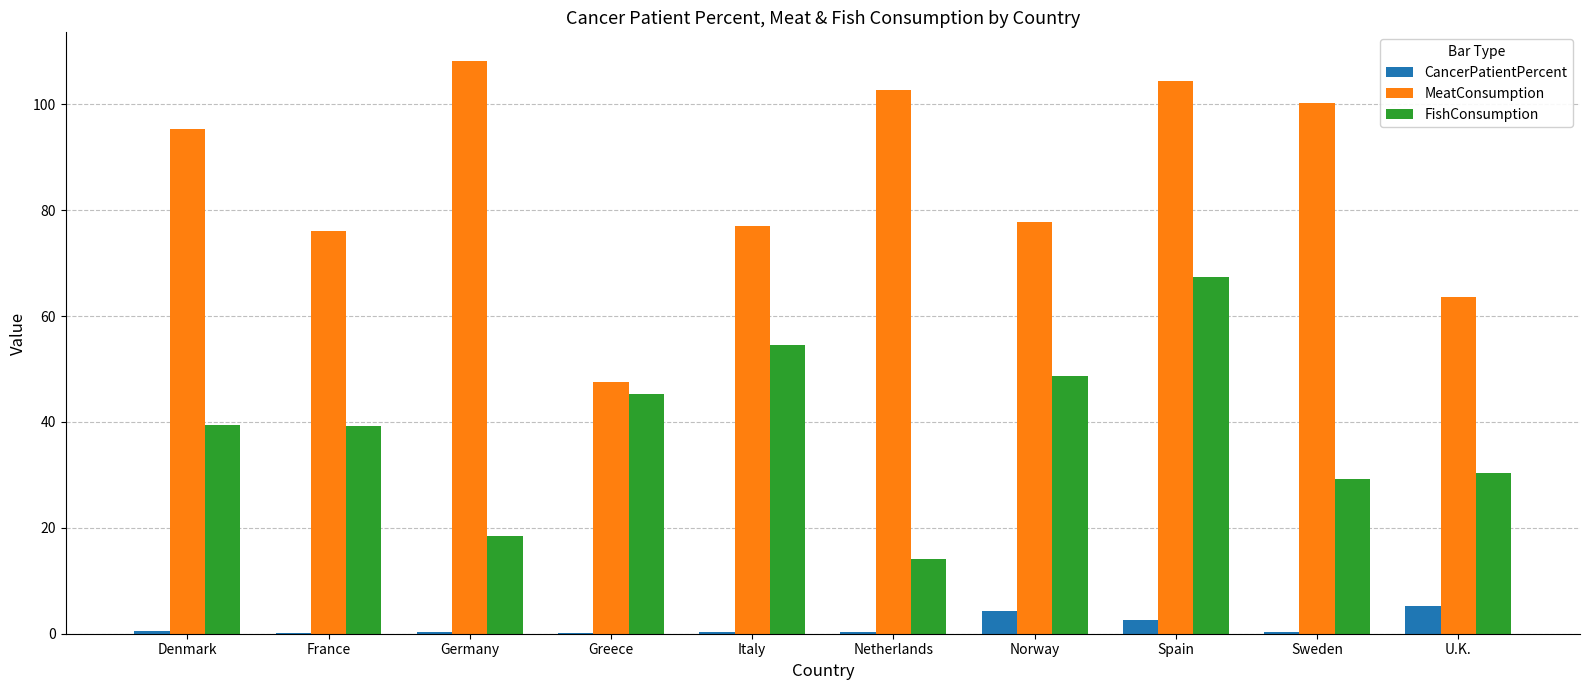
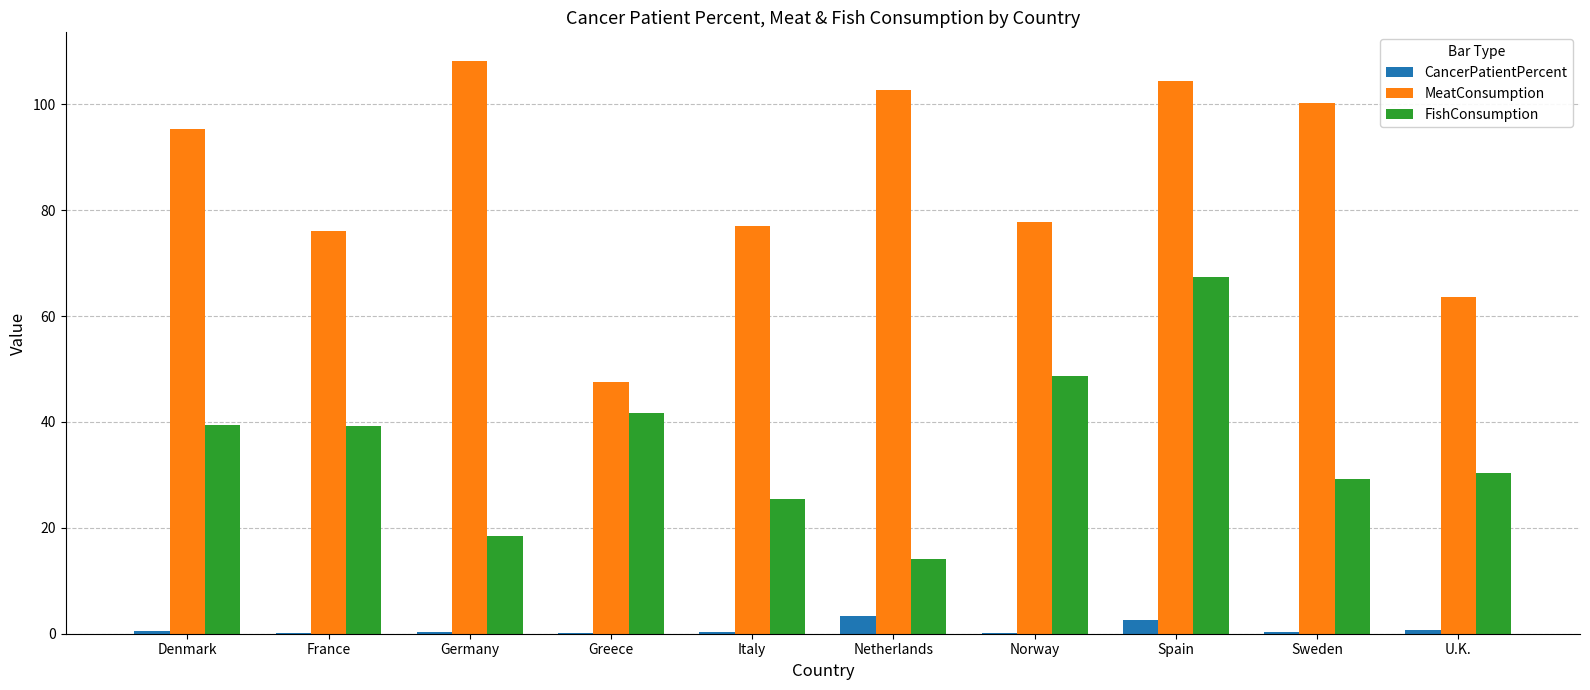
FishConsumption, Greece: 45 -> 42
FishConsumption, Italy: 55 -> 25
CancerPatientPercent, Netherlands: 0 -> 3
CancerPatientPercent, Norway: 4 -> 0
CancerPatientPercent, U.K.: 5 -> 1
